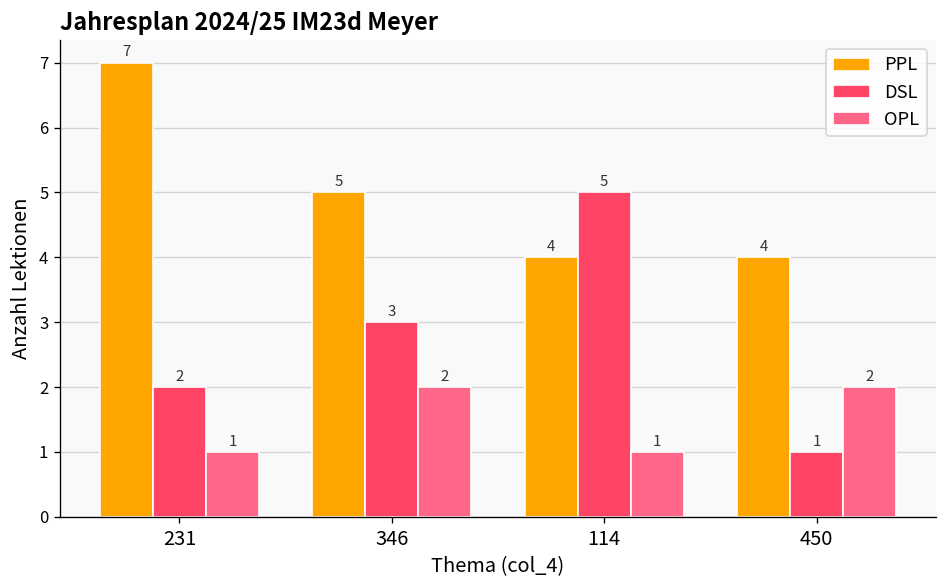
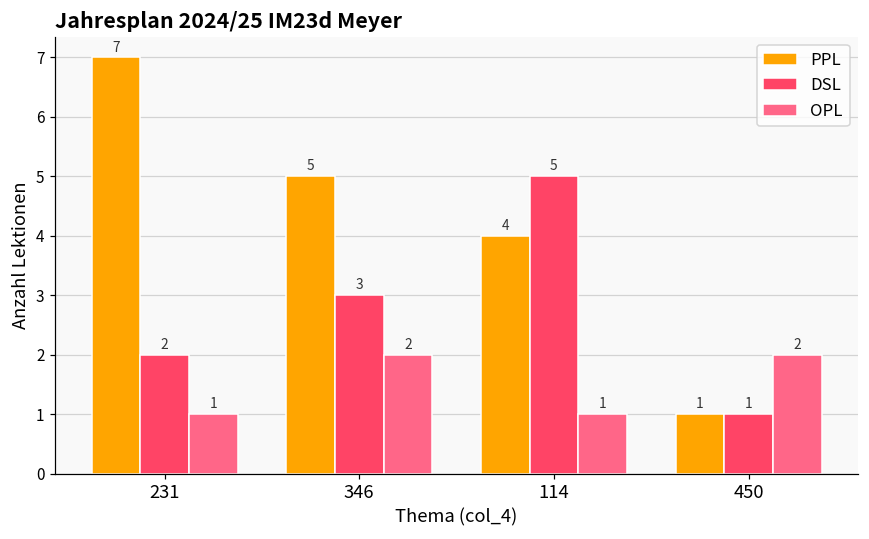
PPL, 450: 4 -> 1
